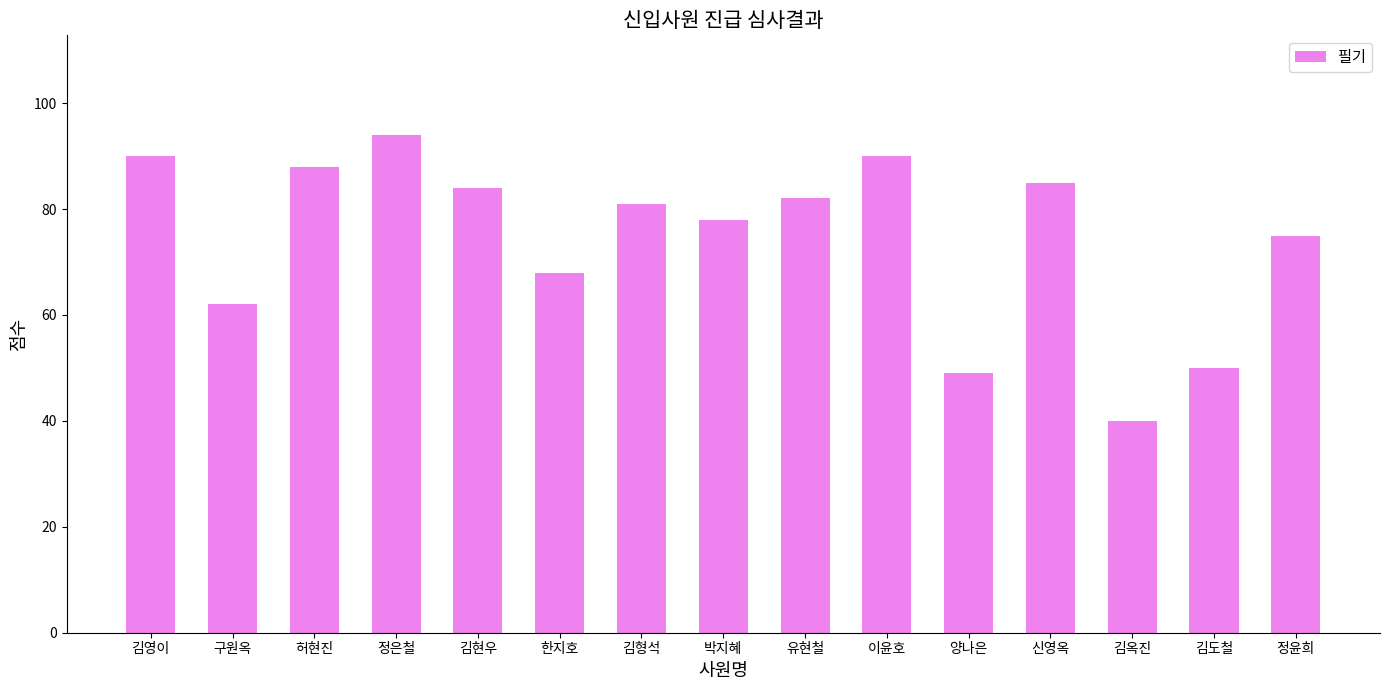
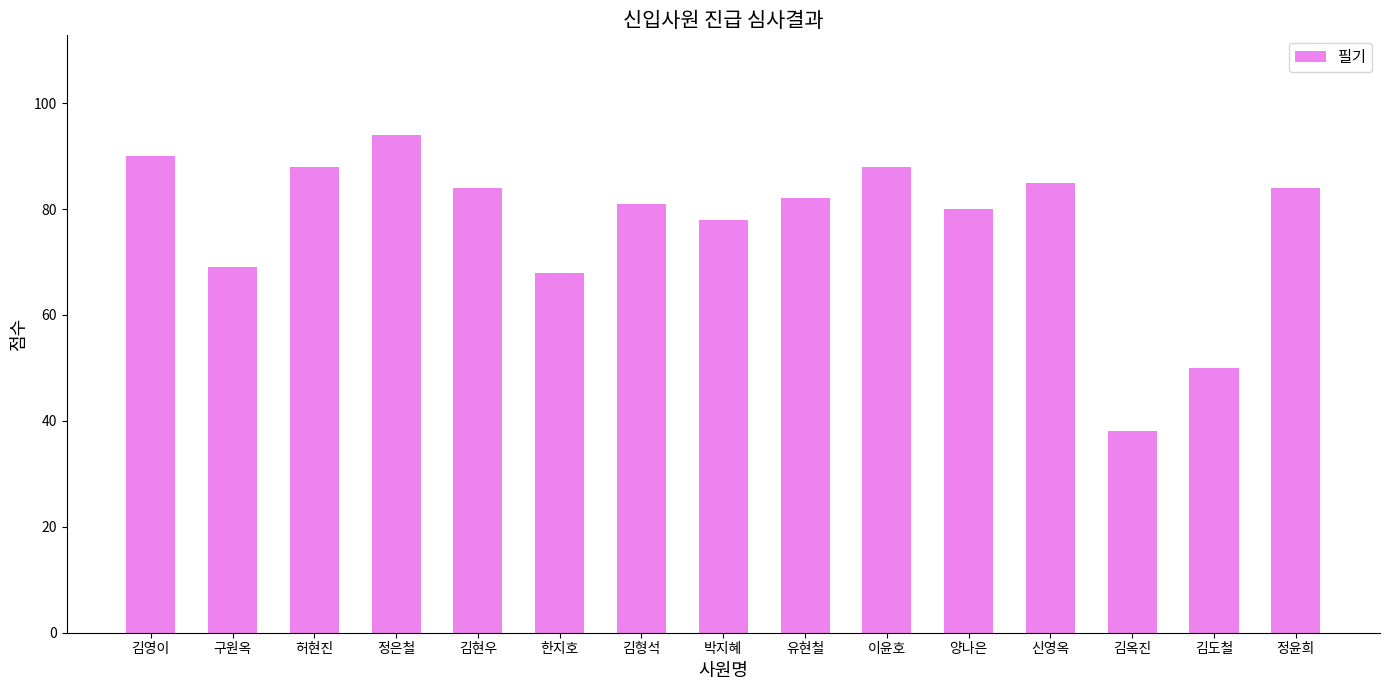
구원옥: 62 -> 69
이윤호: 90 -> 88
양나은: 49 -> 80
김옥진: 40 -> 38
정윤희: 75 -> 84
